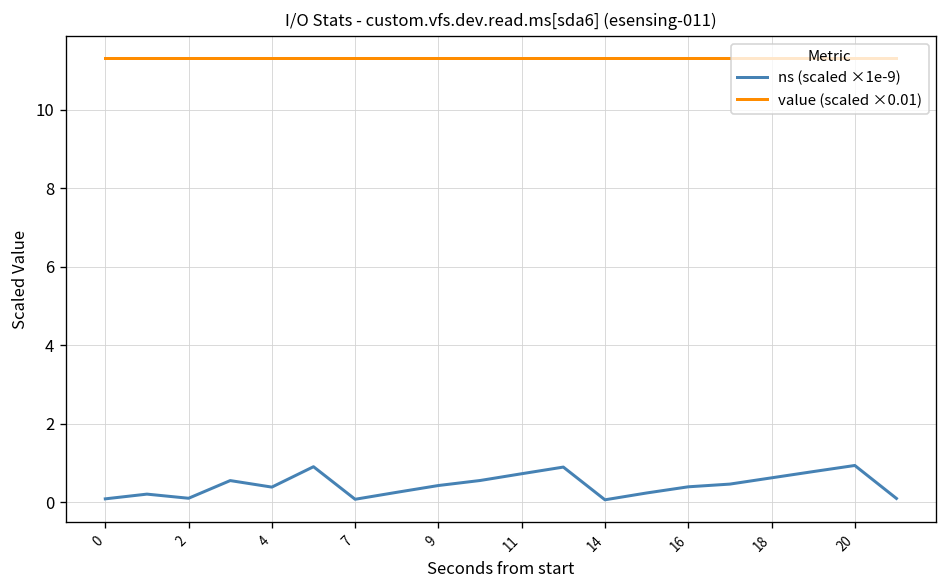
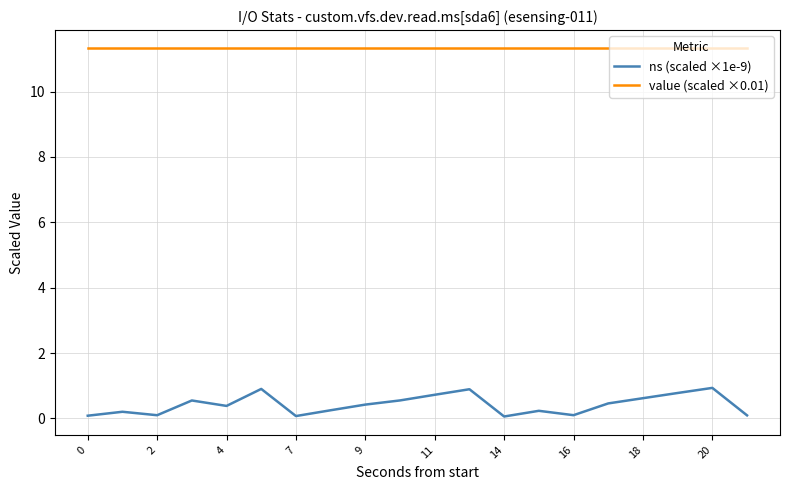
ns (scaled ×1e-9), 16: 0.4 -> 0.1
